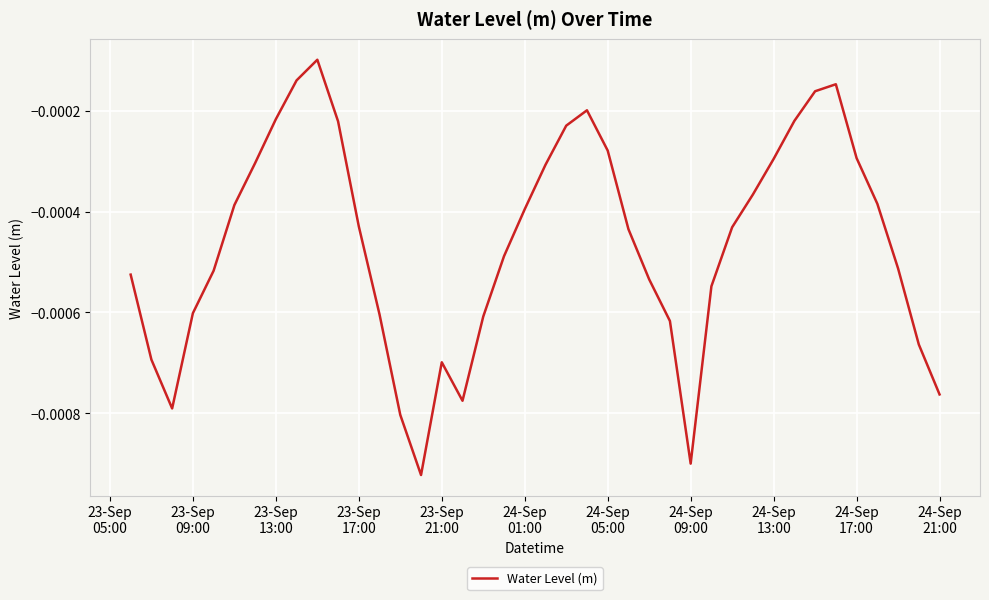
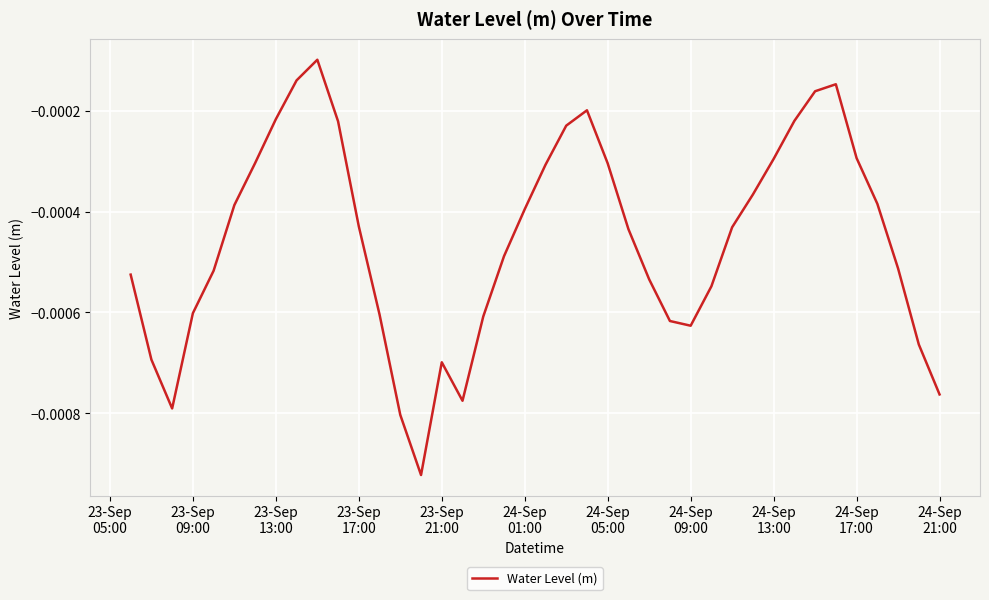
24-Sep 05:00: -0.00028 -> -0.00030
24-Sep 09:00: -0.00090 -> -0.00063
